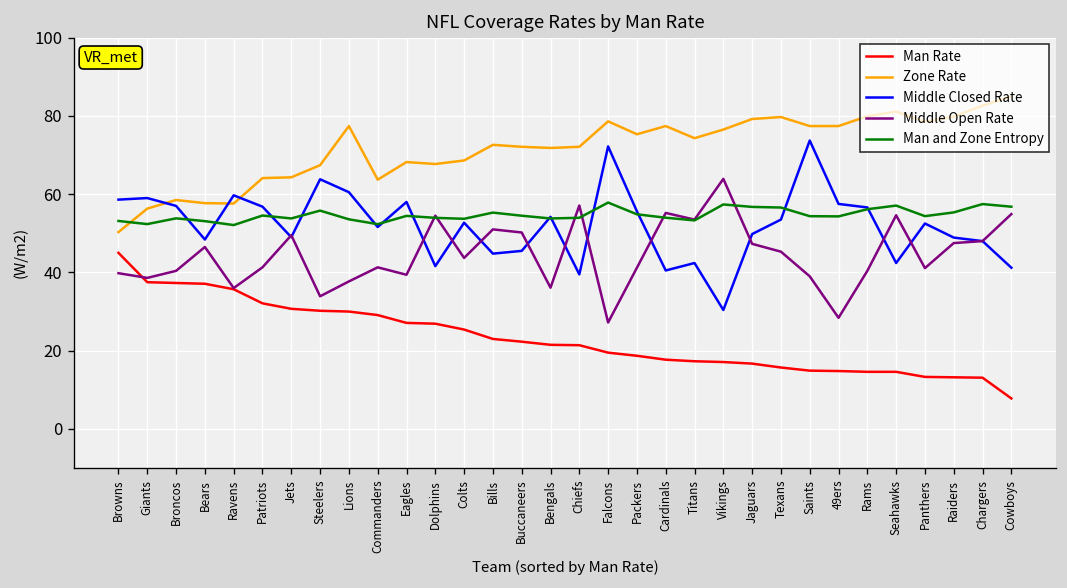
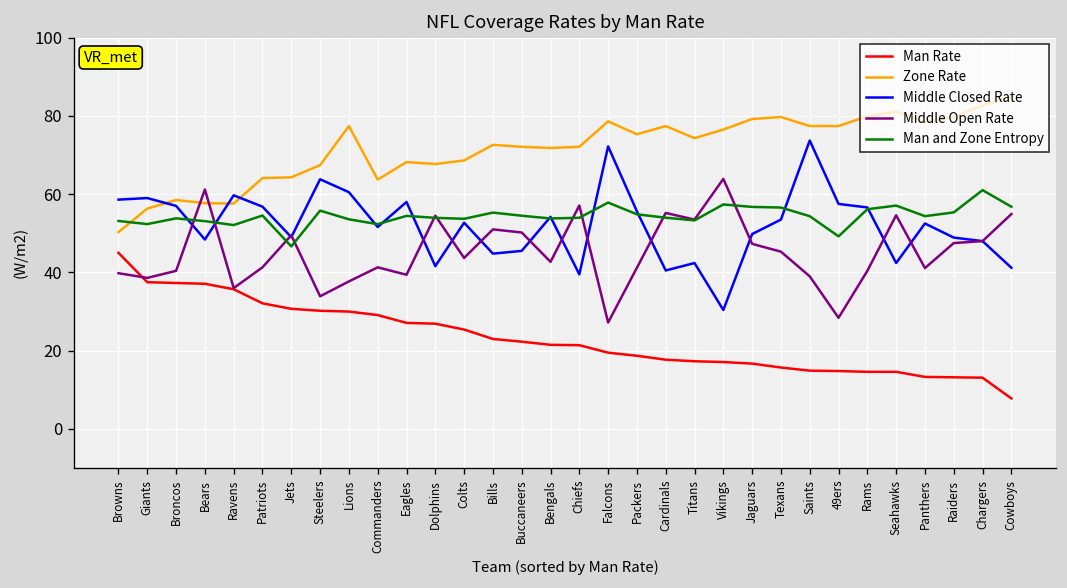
Middle Open Rate, Bears: 47 -> 61
Man and Zone Entropy, Jets: 54 -> 47
Middle Open Rate, Bengals: 36 -> 43
Man and Zone Entropy, 49ers: 54 -> 49
Man and Zone Entropy, Chargers: 57 -> 61
